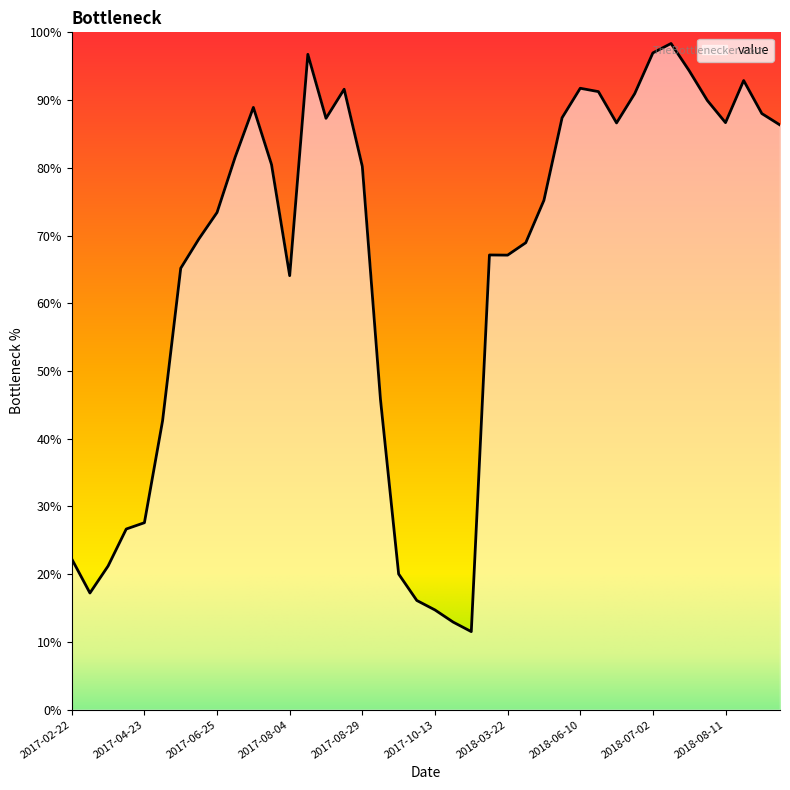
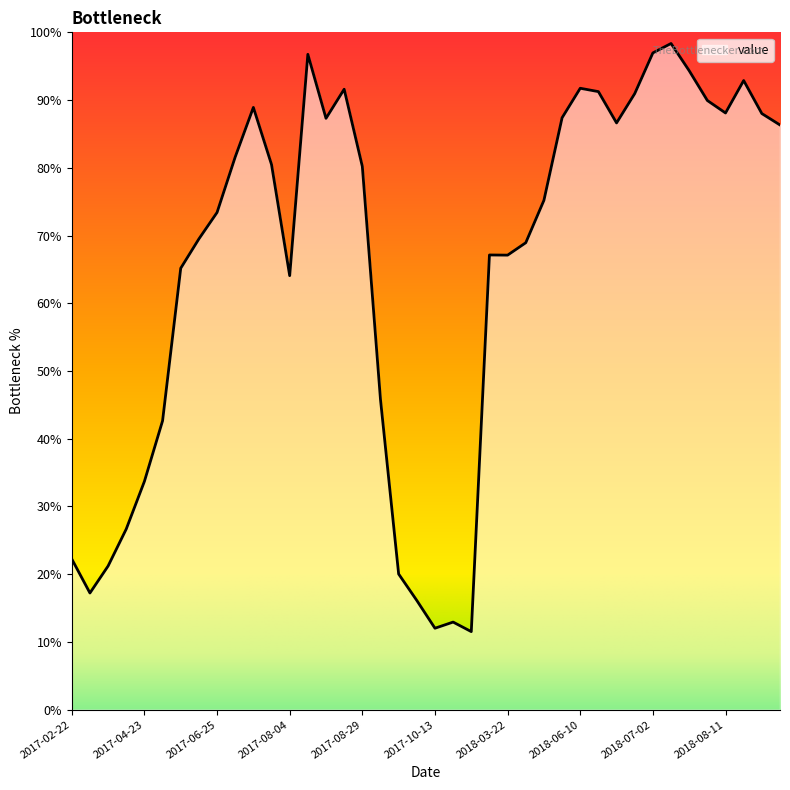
2017-04-23: 28% -> 34%
2017-10-13: 15% -> 12%
2018-08-11: 87% -> 88%
